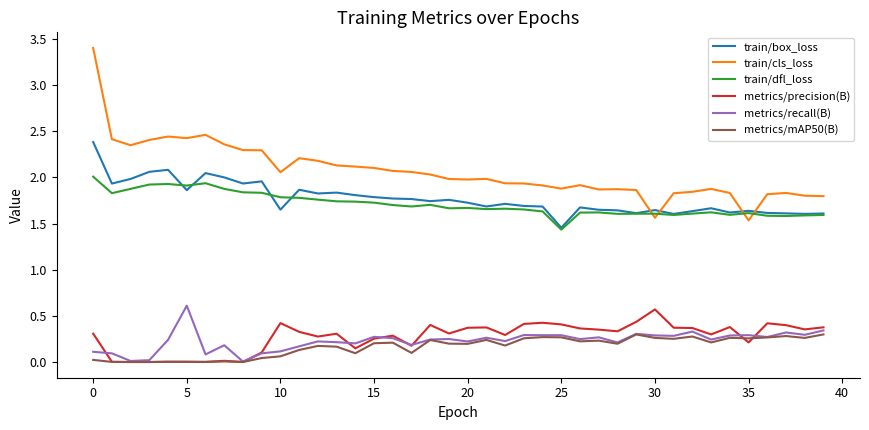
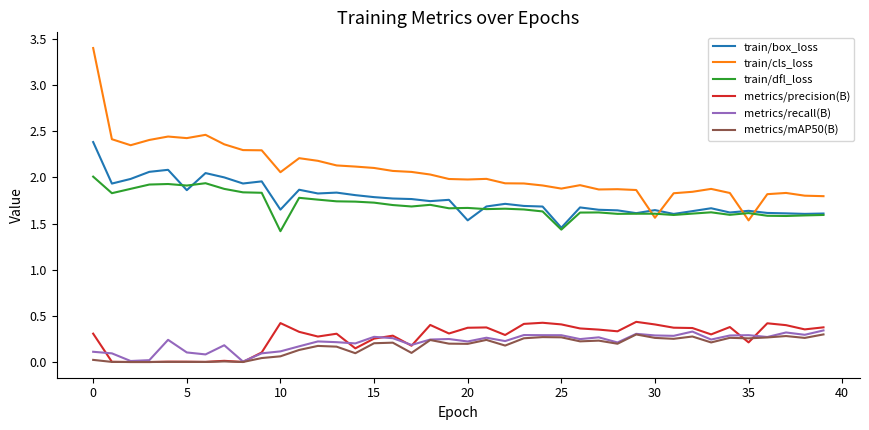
metrics/recall(B), 5: 0.6 -> 0.1
train/dfl_loss, 10: 1.8 -> 1.4
train/box_loss, 20: 1.7 -> 1.5
metrics/precision(B), 30: 0.6 -> 0.4
